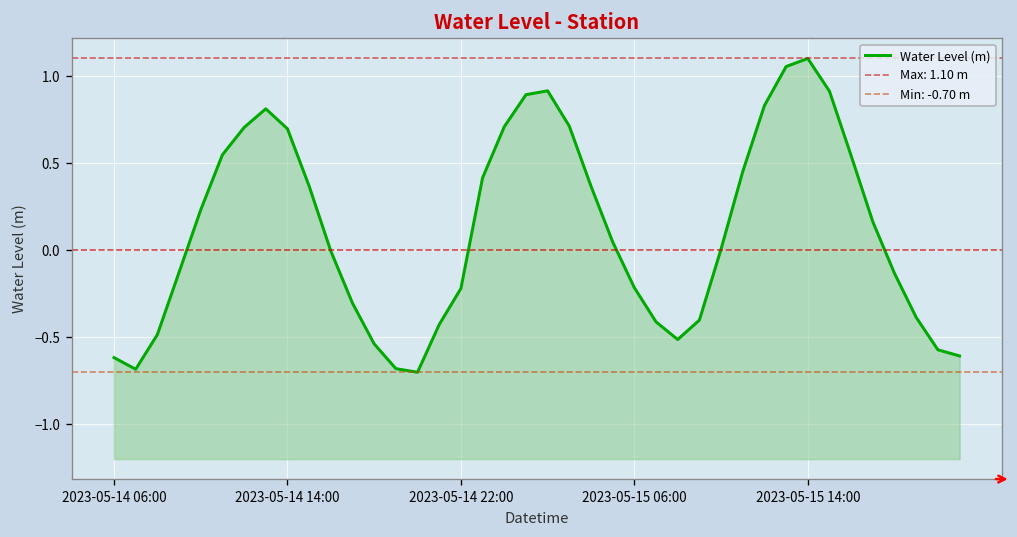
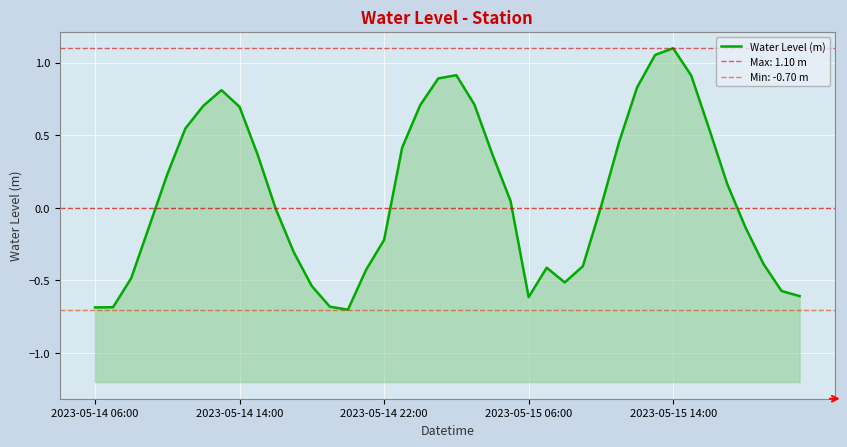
2023-05-14 06:00: -0.62 -> -0.69
2023-05-15 06:00: -0.22 -> -0.61
